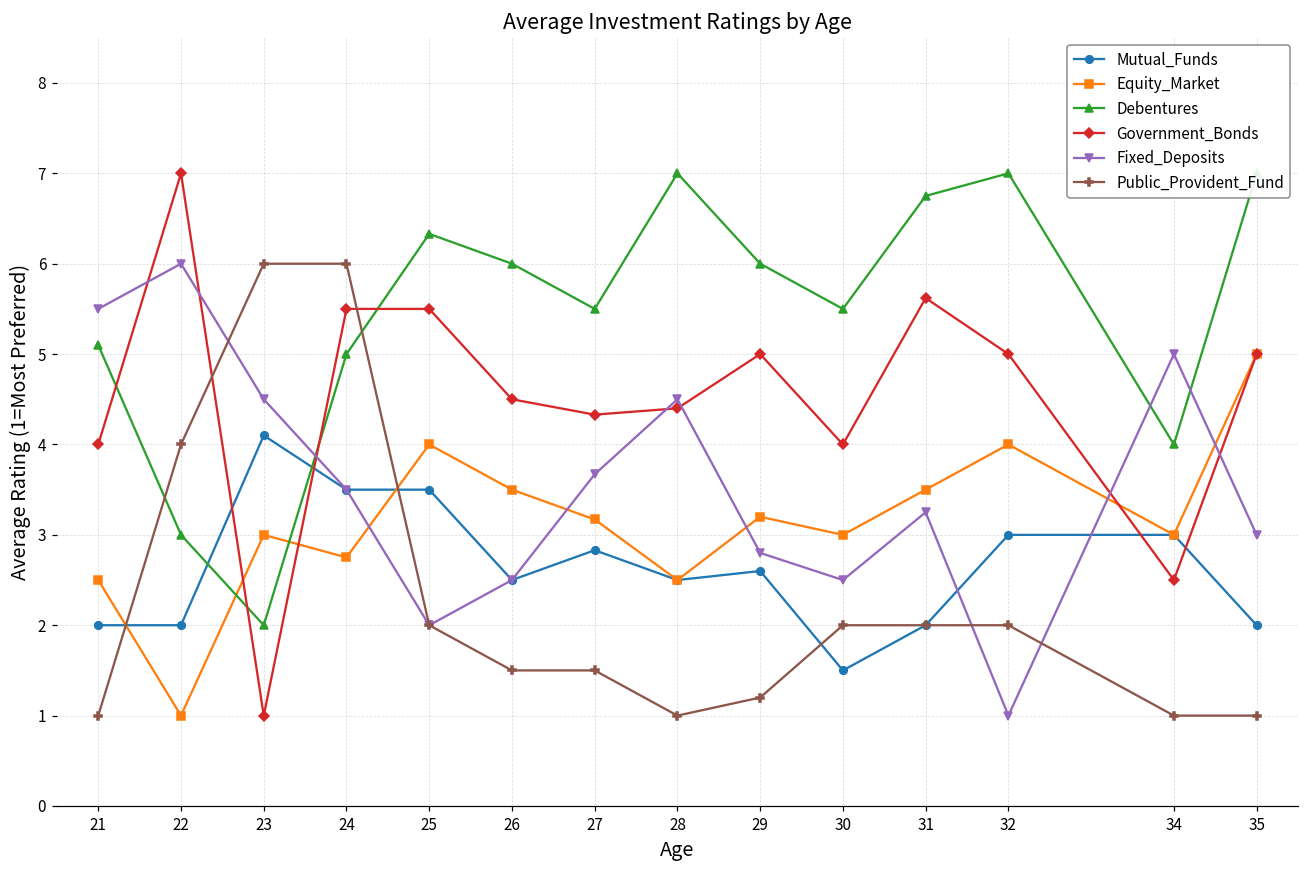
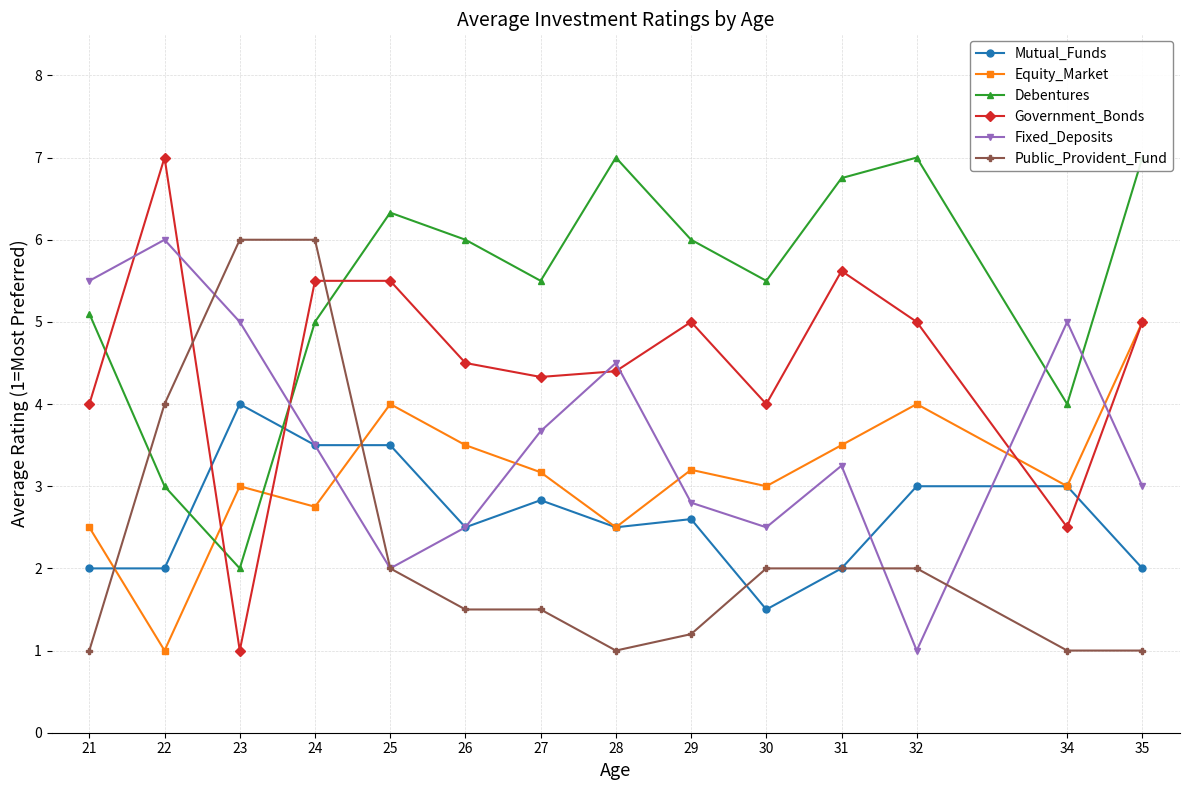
Mutual_Funds, 23: 4.1 -> 4.0
Fixed_Deposits, 23: 4.5 -> 5.0
